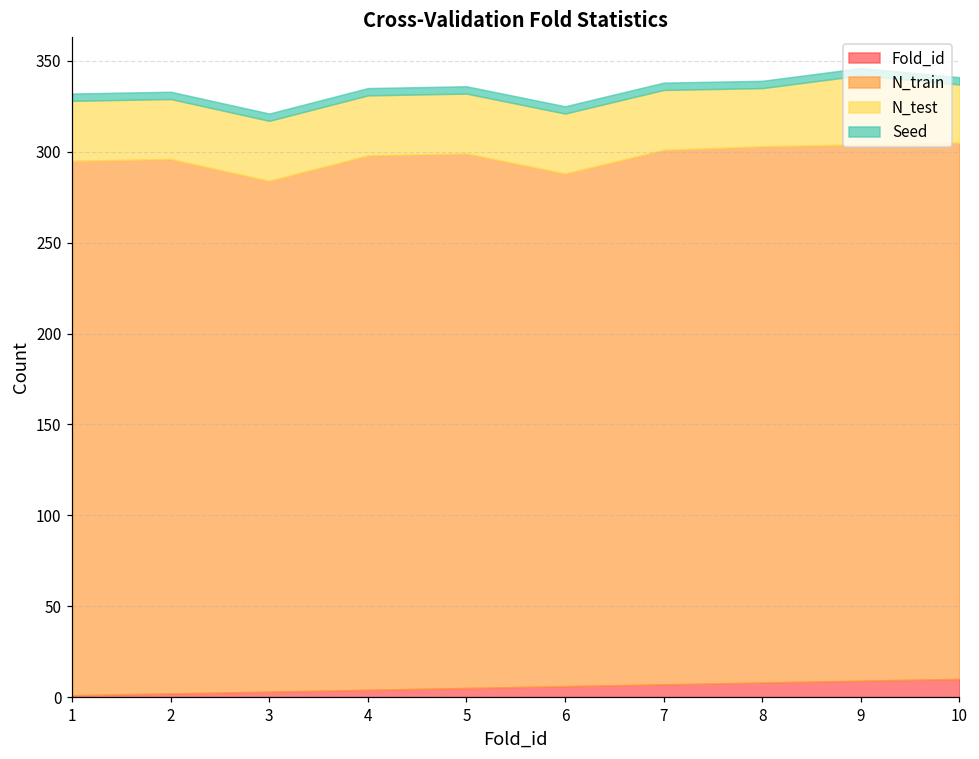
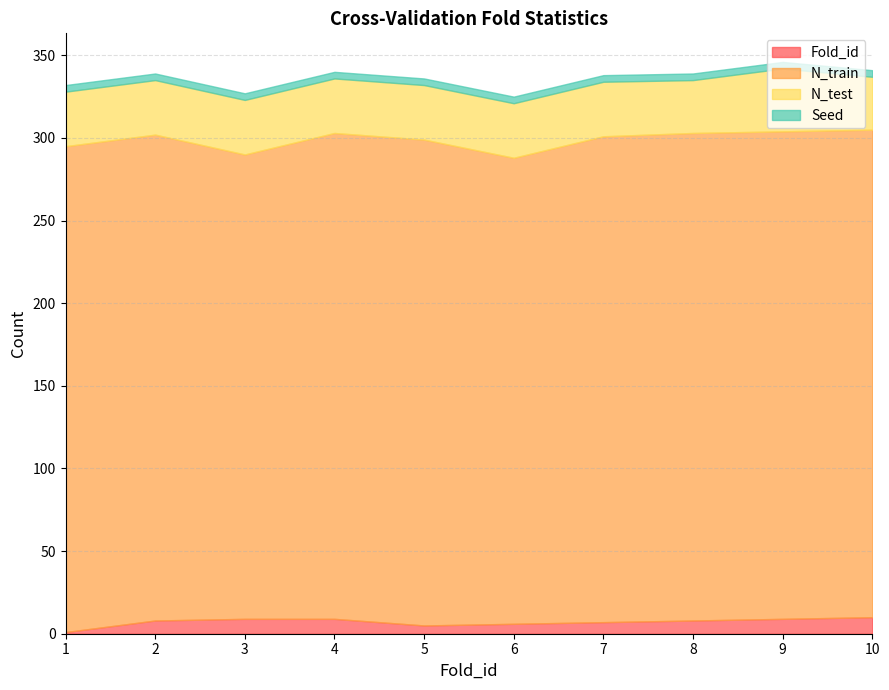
Fold_id, 2: 2 -> 8
Fold_id, 3: 3 -> 9
Fold_id, 4: 4 -> 9
